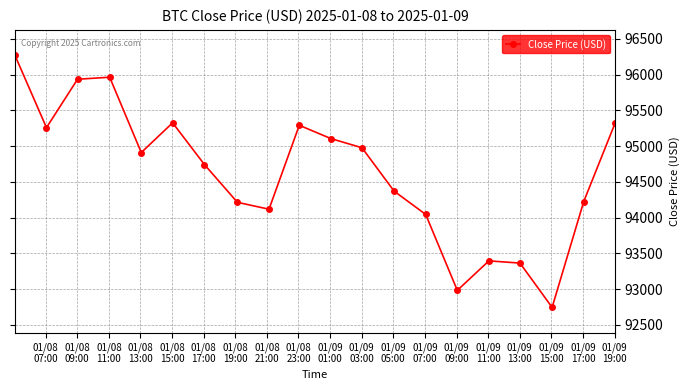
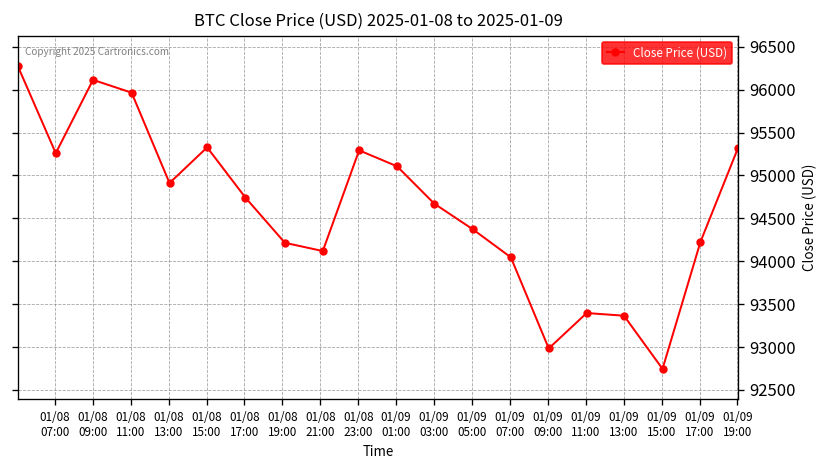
01/08 09:00: 95900 -> 96100
01/09 03:00: 95000 -> 94700
